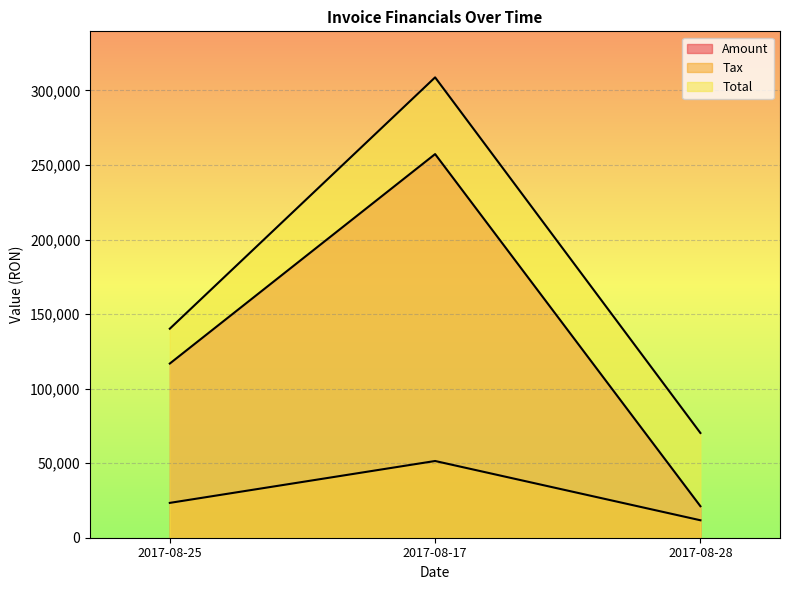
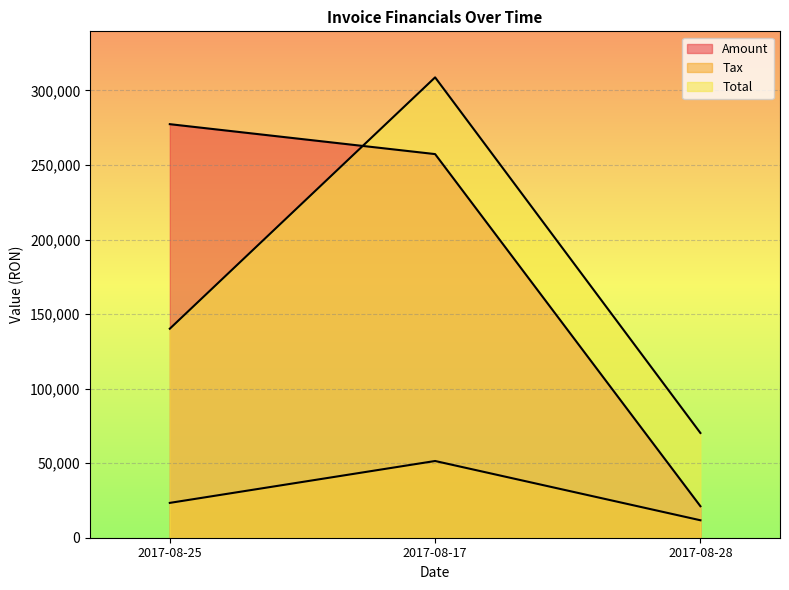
Amount, 2017-08-25: 117,000 -> 277,000
